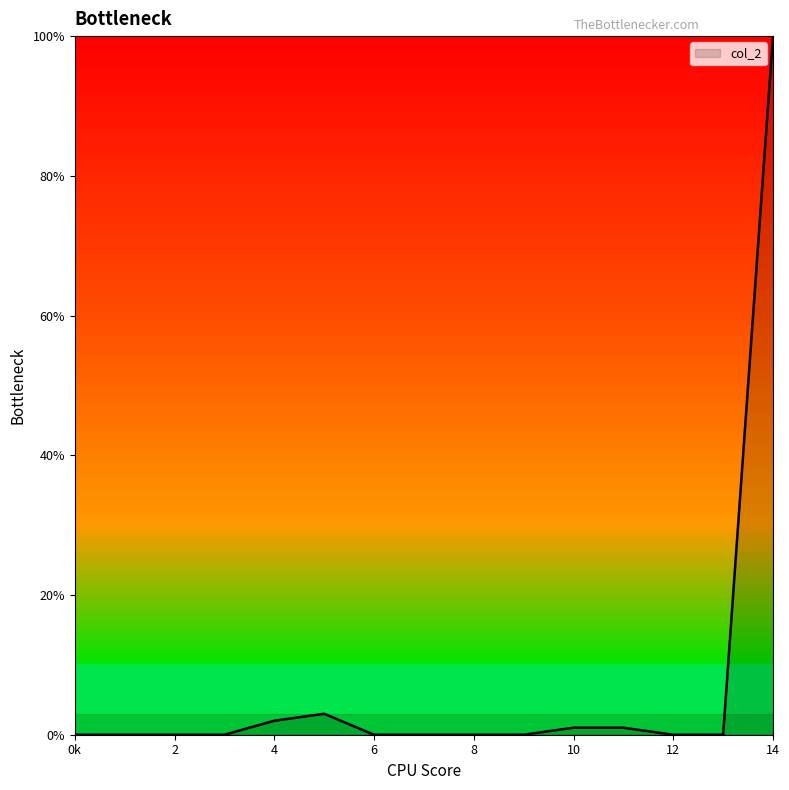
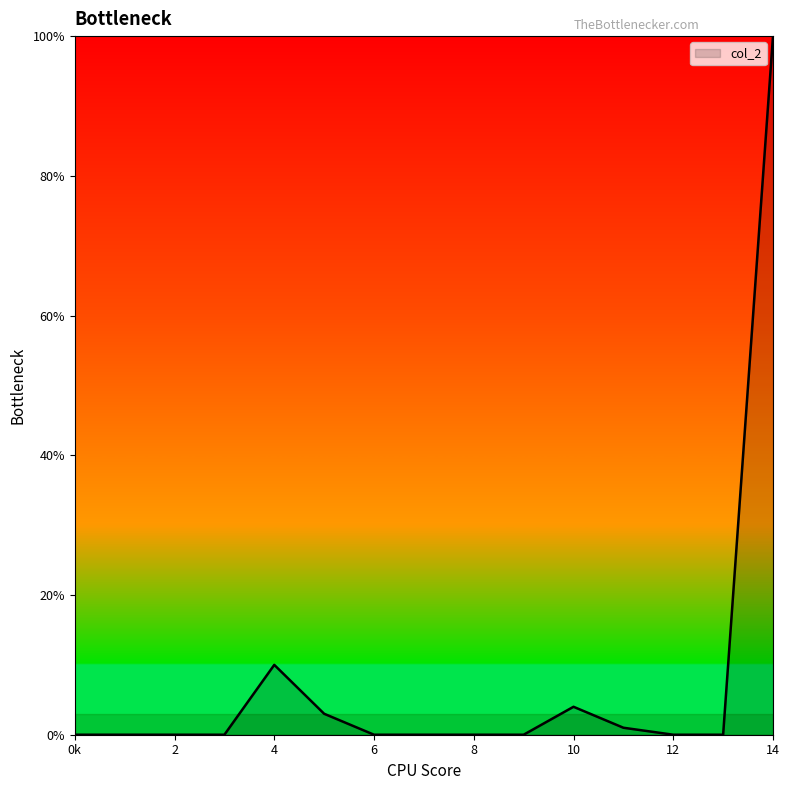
col_2, 4: 2% -> 10%
col_2, 10: 1% -> 4%
